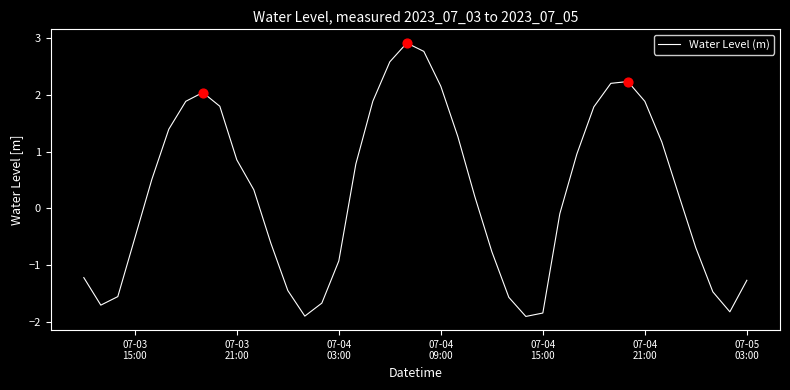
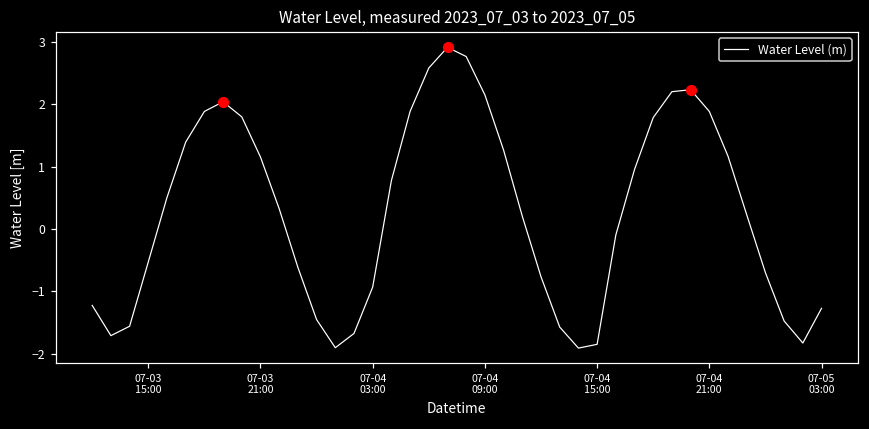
Water Level (m), 07-03 21:00: 0.9 -> 1.2
